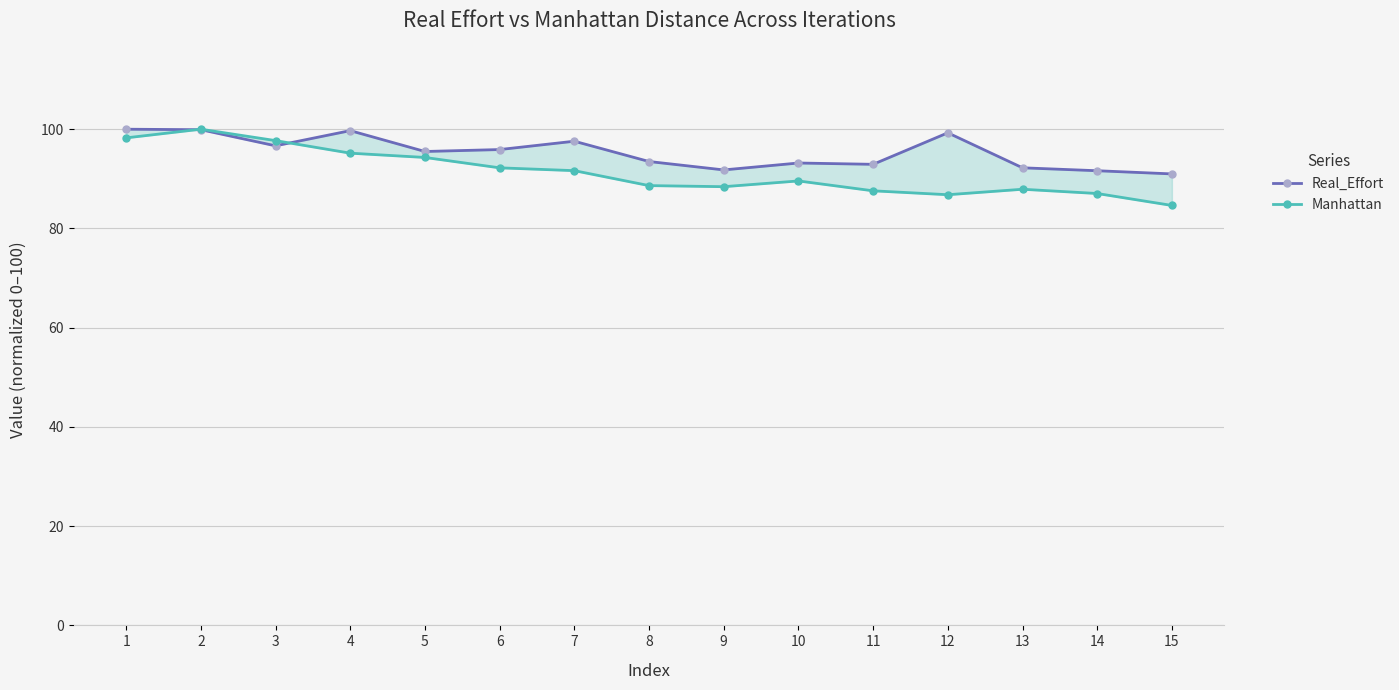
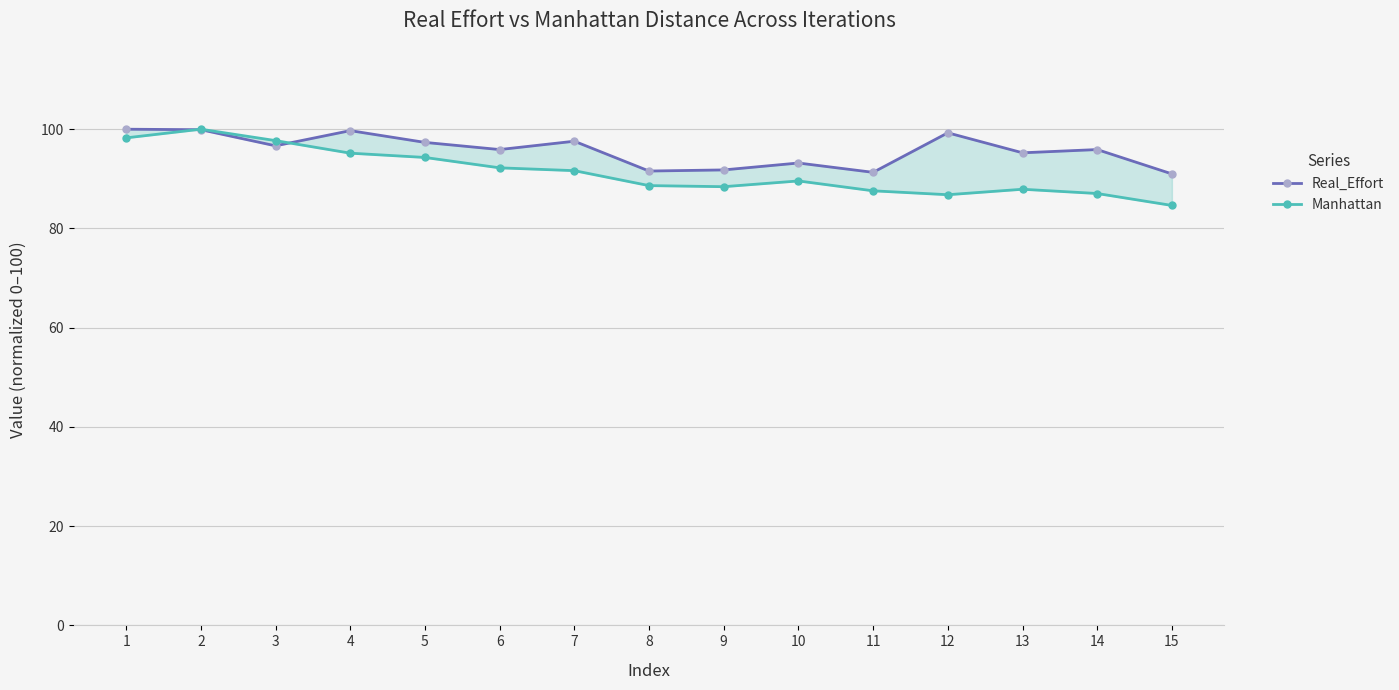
Real_Effort, 5: 96 -> 97
Real_Effort, 8: 93 -> 92
Real_Effort, 11: 93 -> 91
Real_Effort, 13: 92 -> 95
Real_Effort, 14: 92 -> 96
